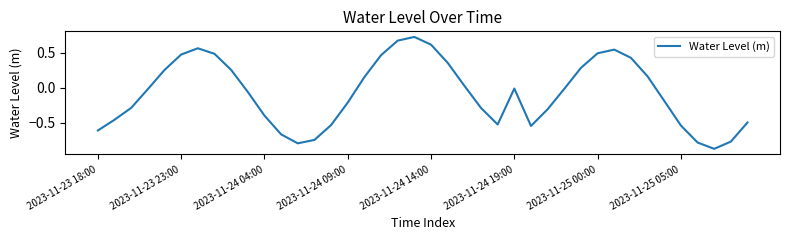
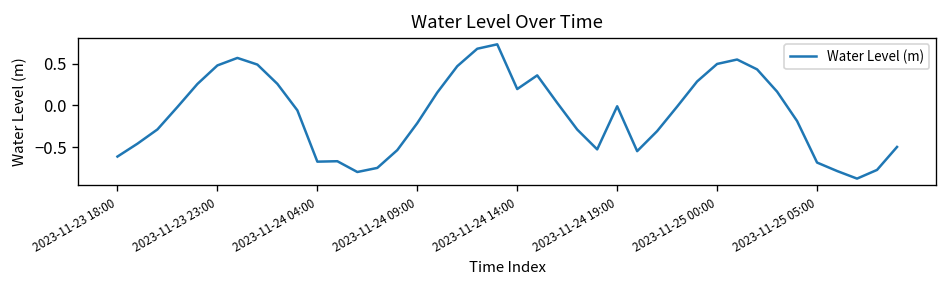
2023-11-24 04:00: -0.4 -> -0.7
2023-11-24 14:00: 0.6 -> 0.2
2023-11-25 05:00: -0.5 -> -0.7
